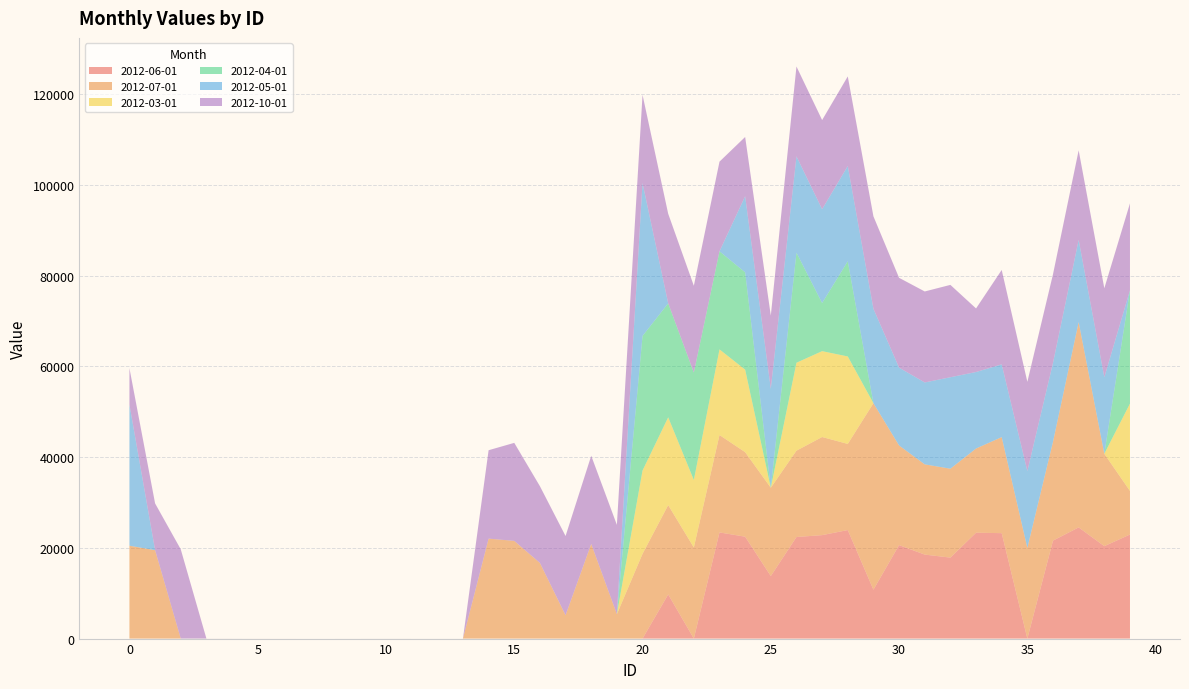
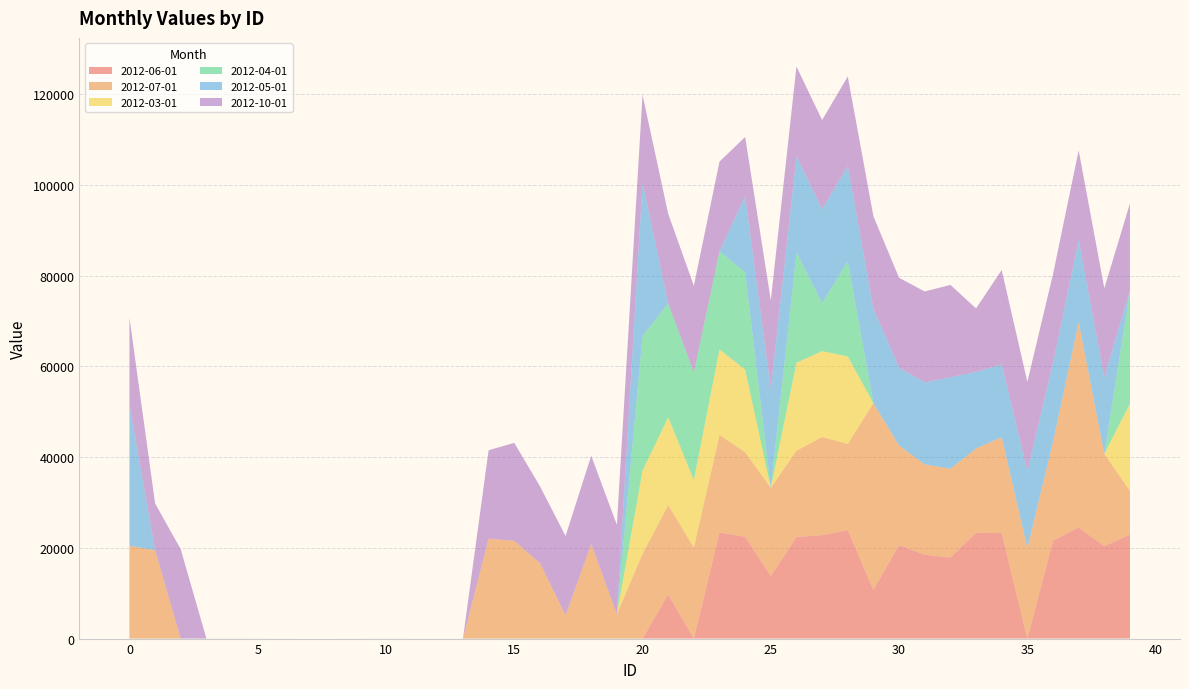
2012-10-01, 0: 8000 -> 19000
2012-10-01, 25: 16000 -> 20000
